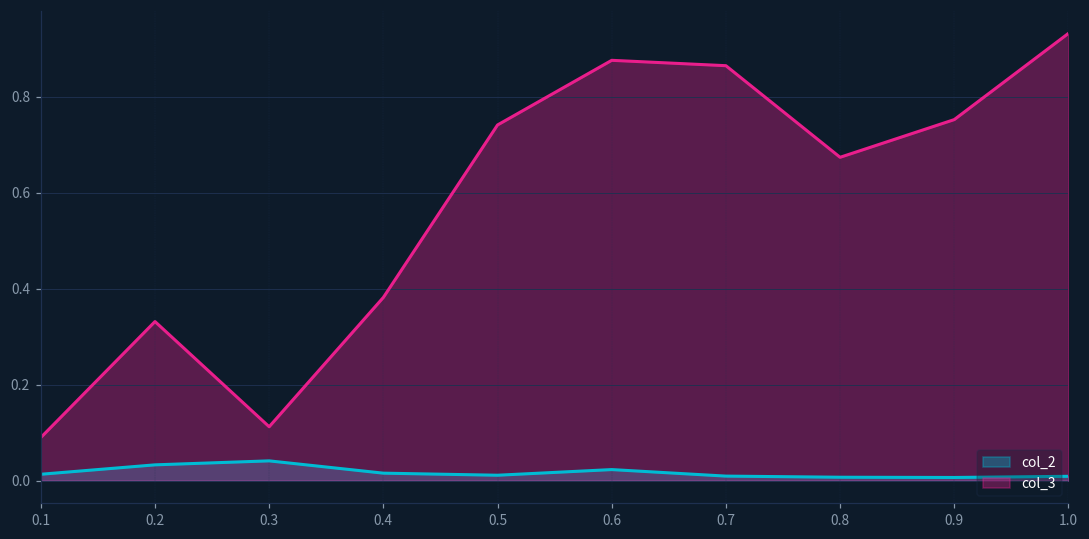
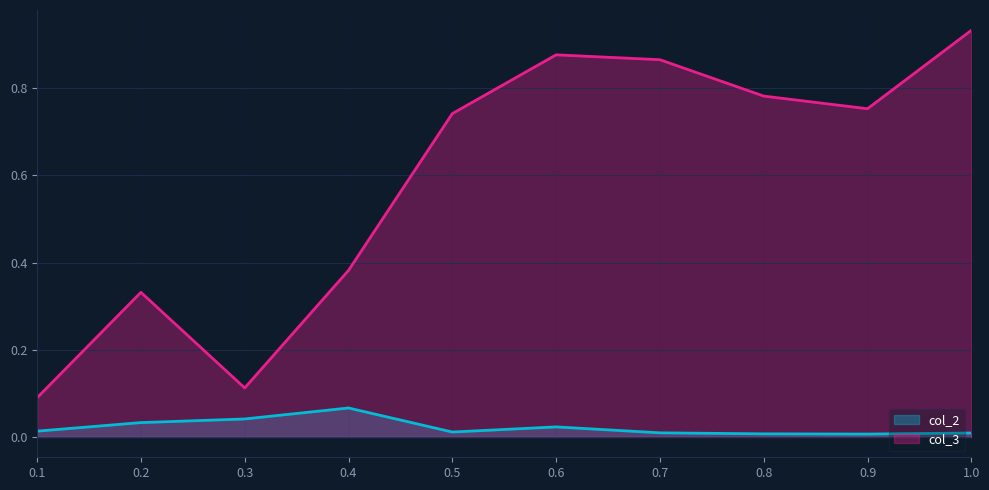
col_2, 0.4: 0.02 -> 0.07
col_3, 0.8: 0.67 -> 0.78
